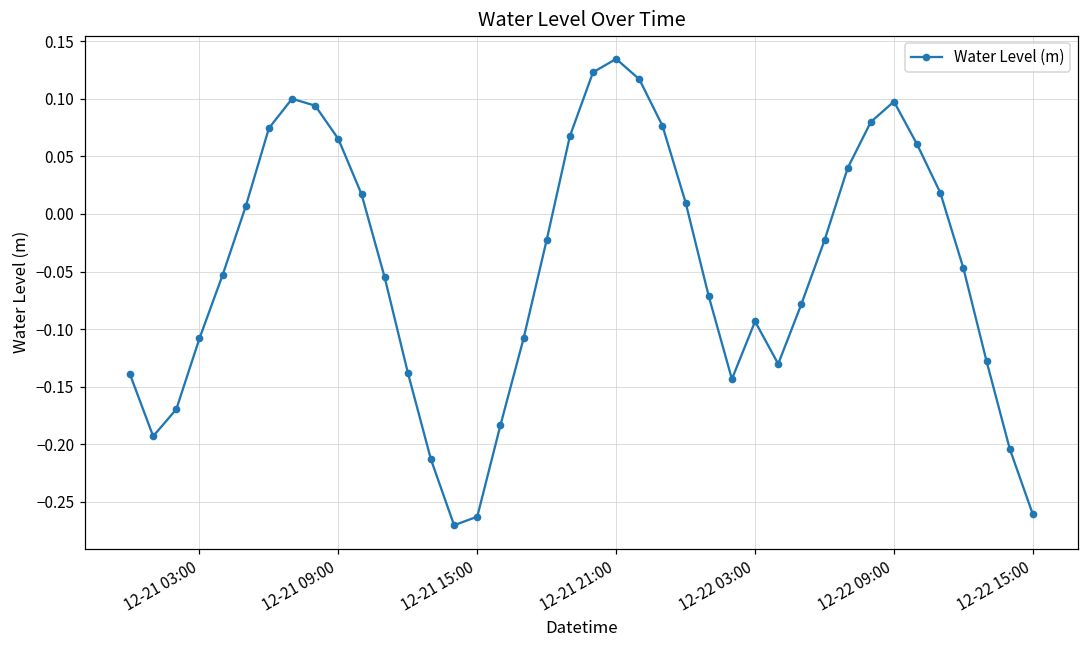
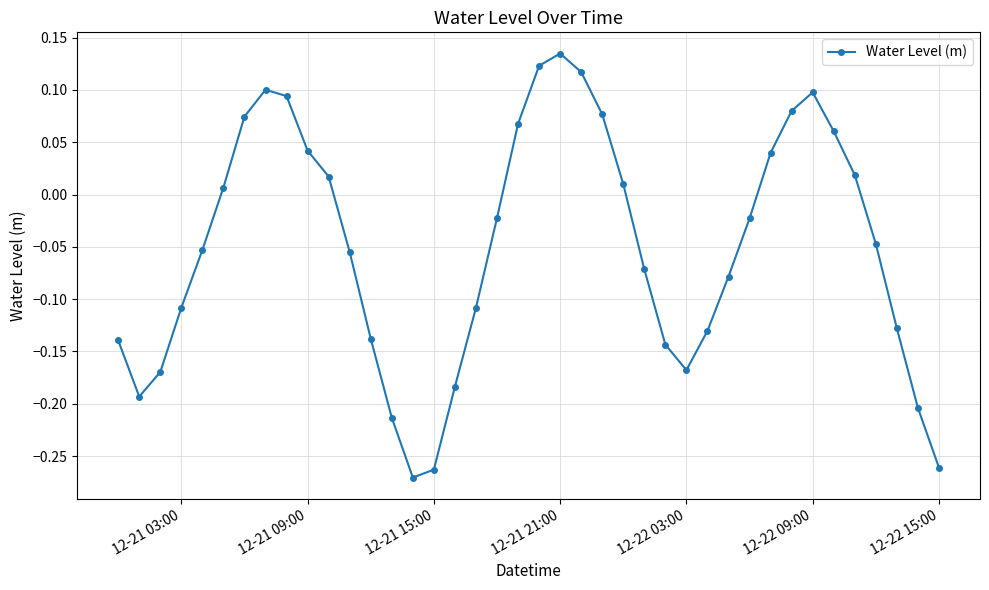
12-21 09:00: 0.065 -> 0.042
12-22 03:00: -0.093 -> -0.168
